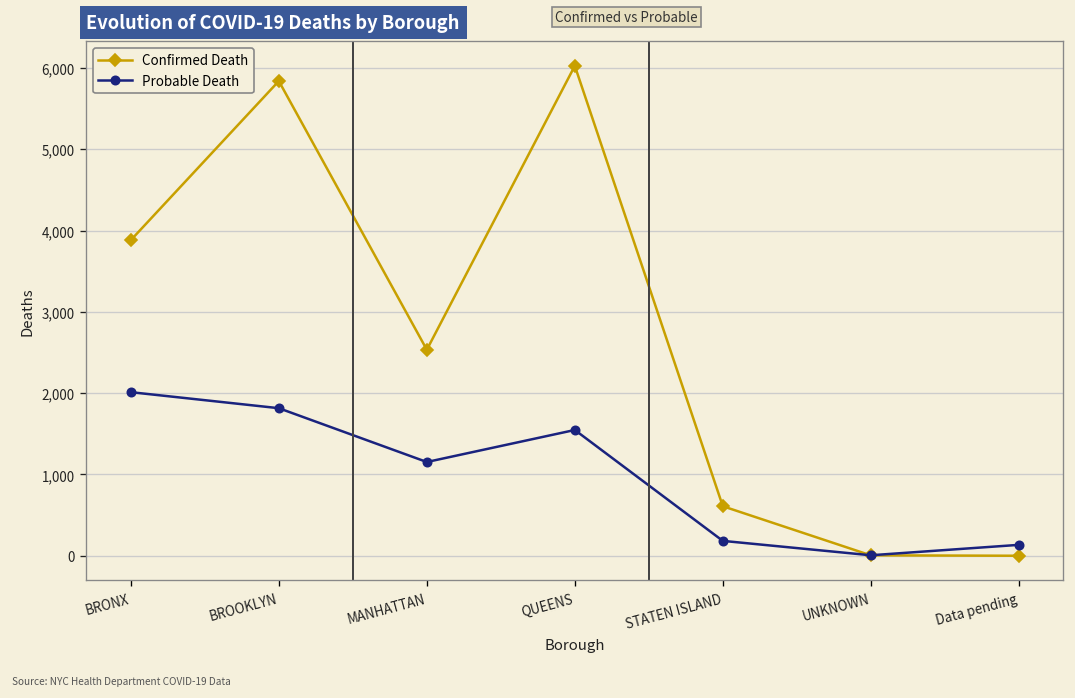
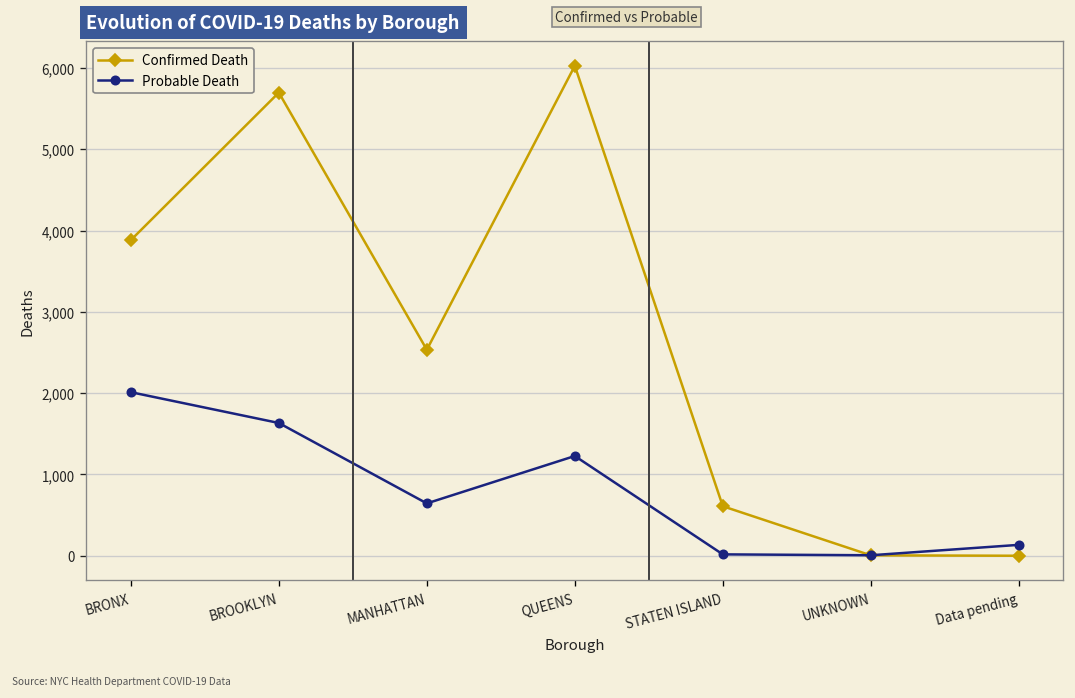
Confirmed Death, BROOKLYN: 5,800 -> 5,700
Probable Death, BROOKLYN: 1,800 -> 1,600
Probable Death, MANHATTAN: 1,200 -> 600
Probable Death, QUEENS: 1,500 -> 1,200
Probable Death, STATEN ISLAND: 200 -> 0
